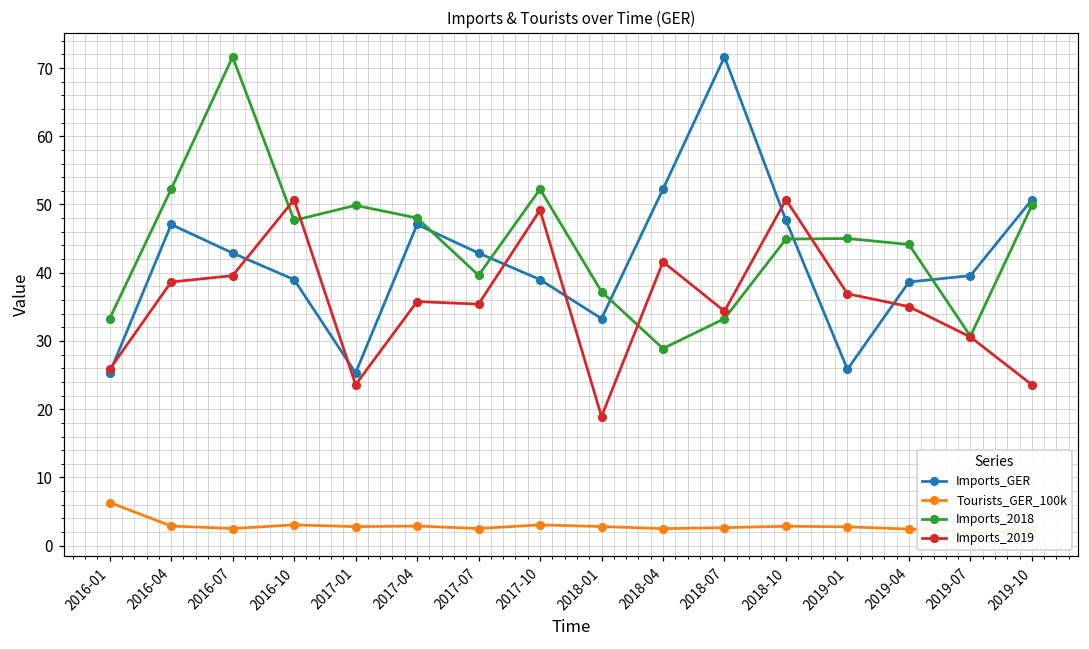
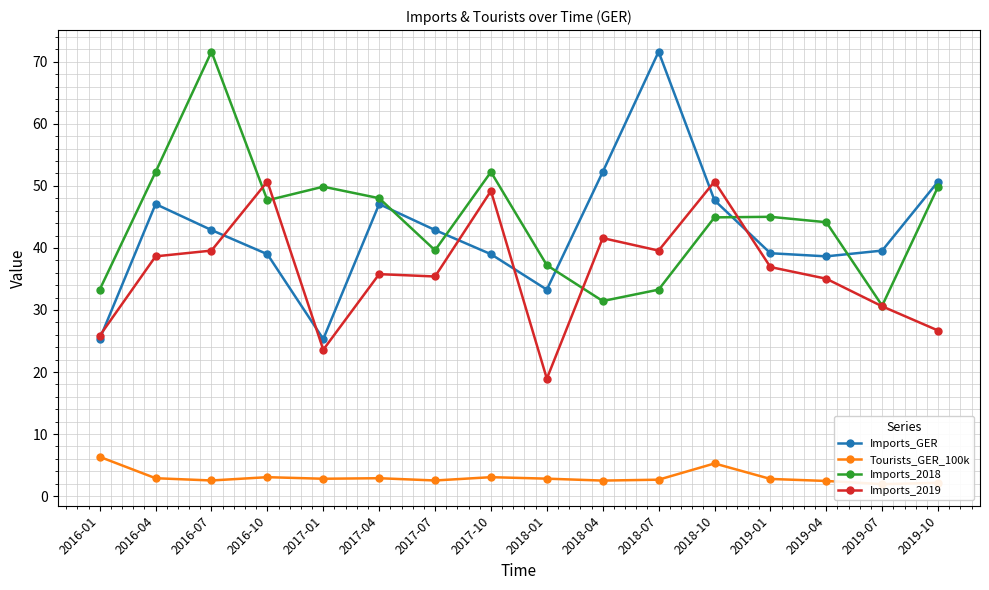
Imports_2018, 2018-04: 29 -> 31
Imports_2019, 2018-07: 34 -> 40
Tourists_GER_100k, 2018-10: 3 -> 5
Imports_GER, 2019-01: 26 -> 39
Imports_2019, 2019-10: 24 -> 27
